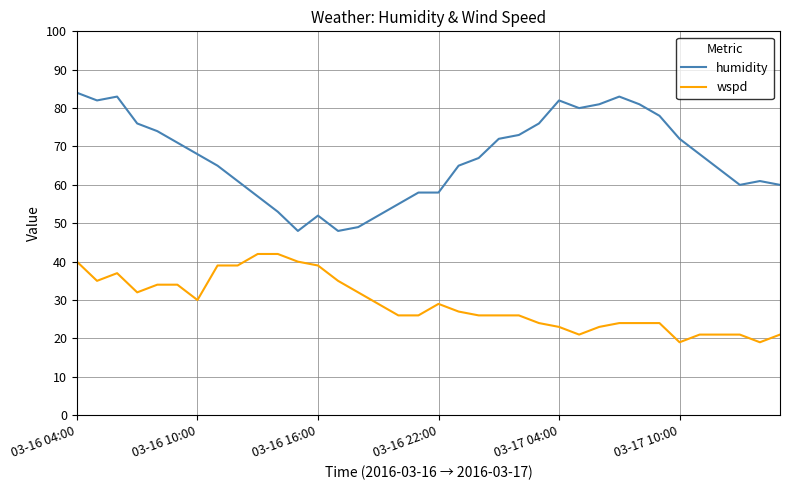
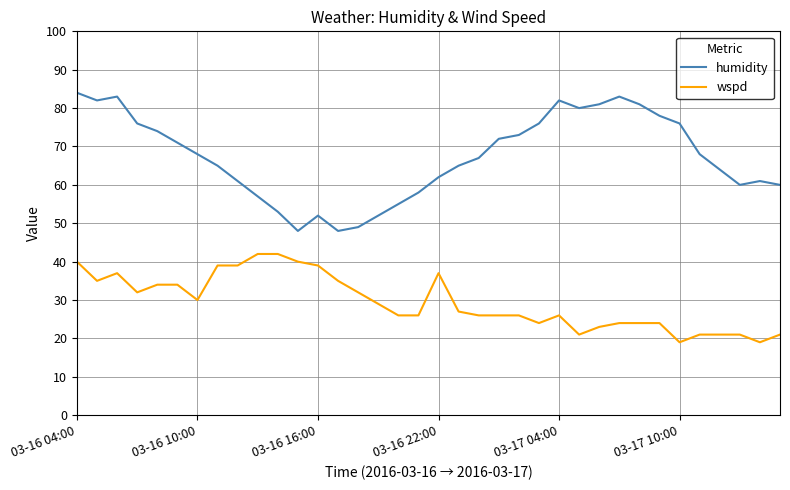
humidity, 03-16 22:00: 58 -> 62
wspd, 03-16 22:00: 29 -> 37
wspd, 03-17 04:00: 23 -> 26
humidity, 03-17 10:00: 72 -> 76
